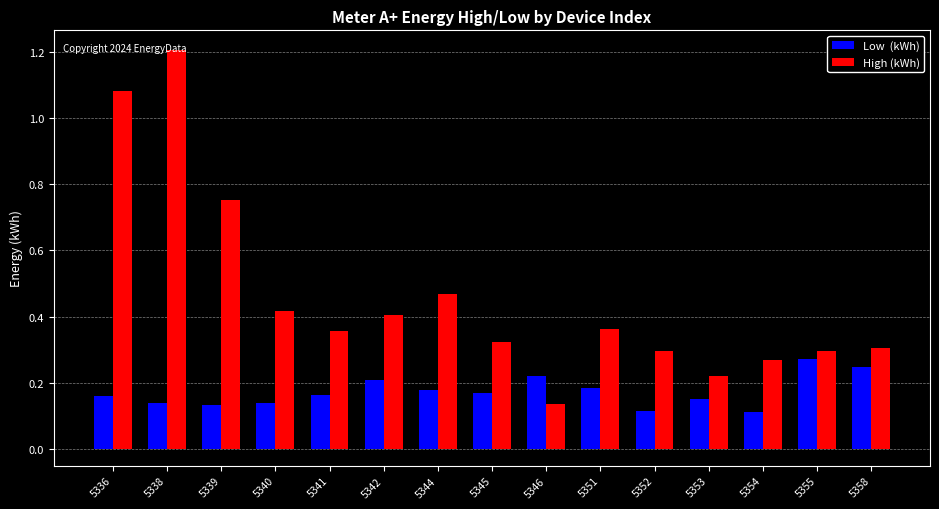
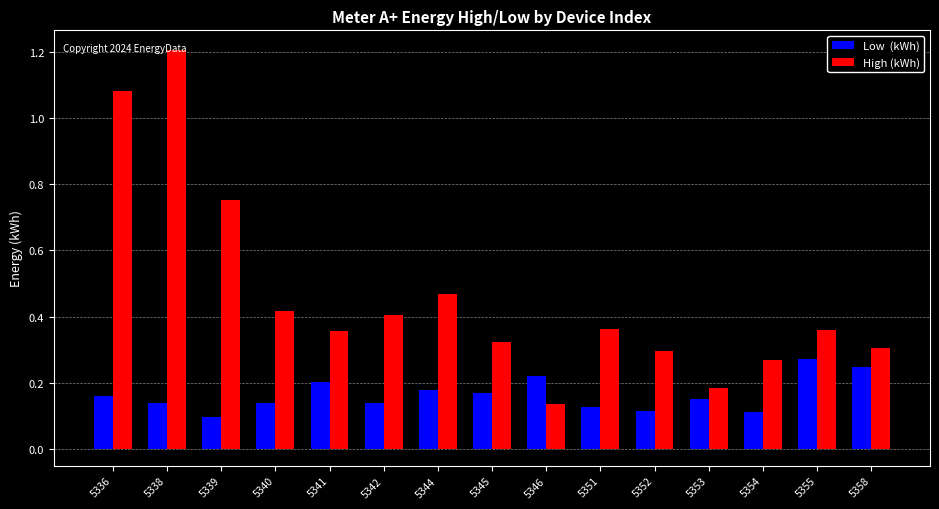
Low (kWh), 5339: 0.13 -> 0.10
Low (kWh), 5341: 0.16 -> 0.20
Low (kWh), 5342: 0.21 -> 0.14
Low (kWh), 5351: 0.18 -> 0.13
High (kWh), 5353: 0.22 -> 0.18
High (kWh), 5355: 0.30 -> 0.36
